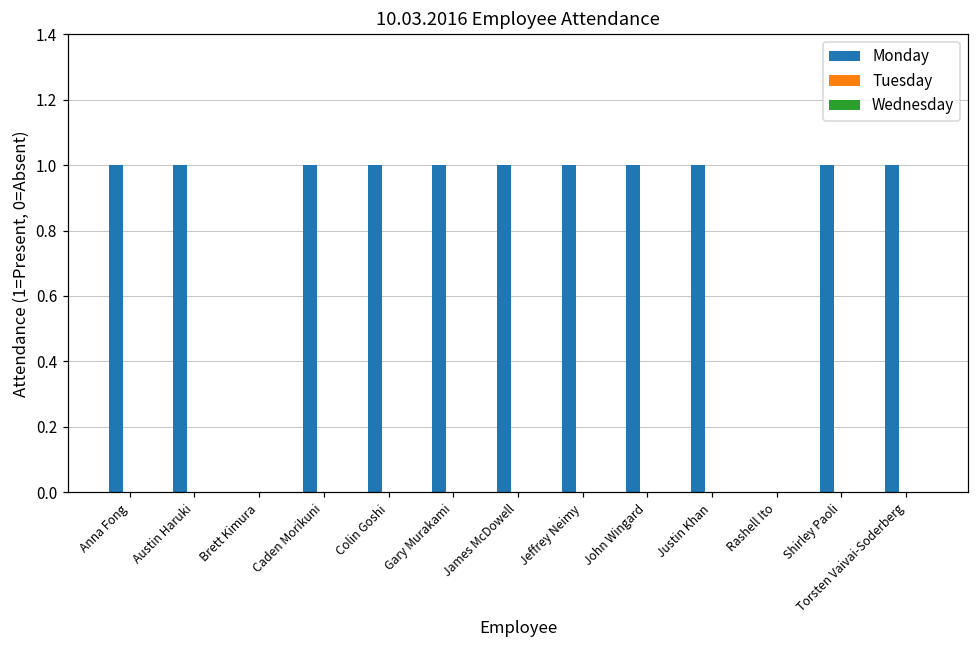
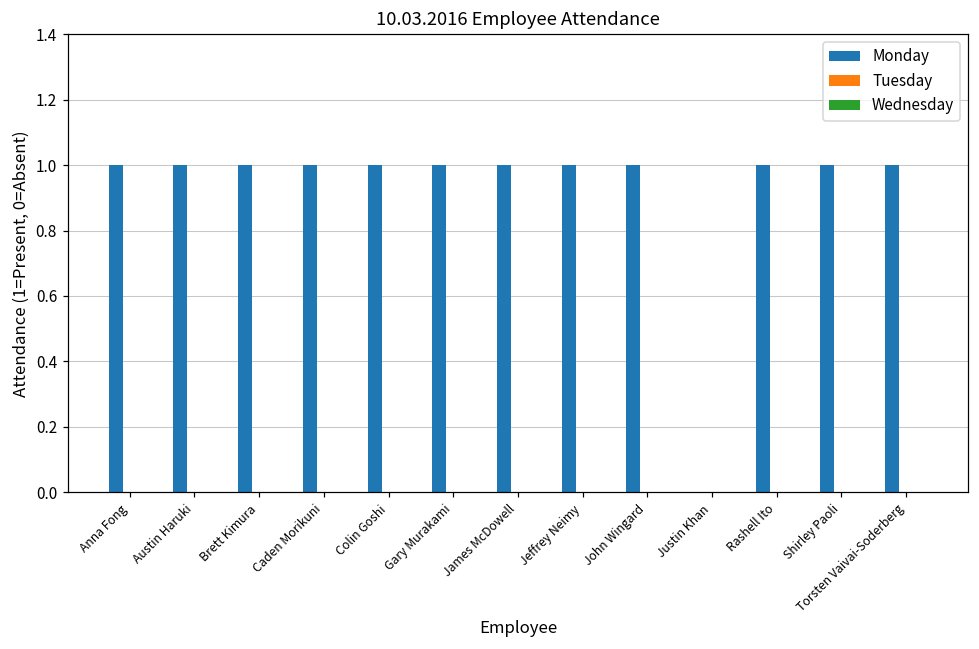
Monday, Brett Kimura: 0 -> 1
Monday, Justin Khan: 1 -> 0
Monday, Rashell Ito: 0 -> 1
